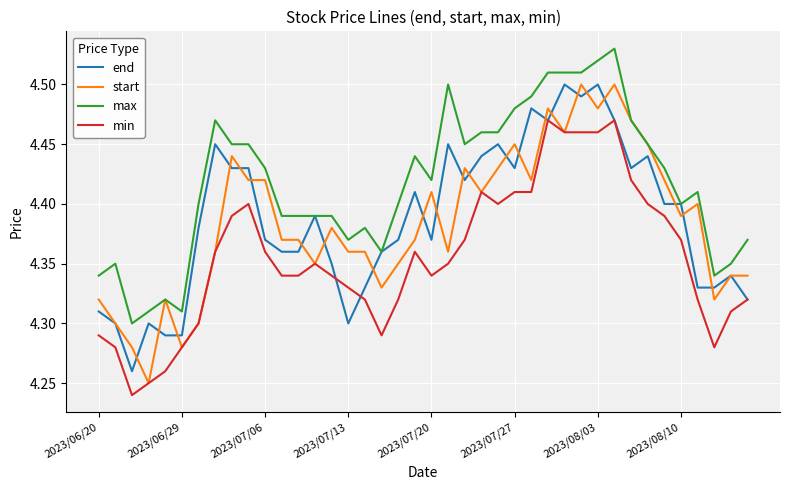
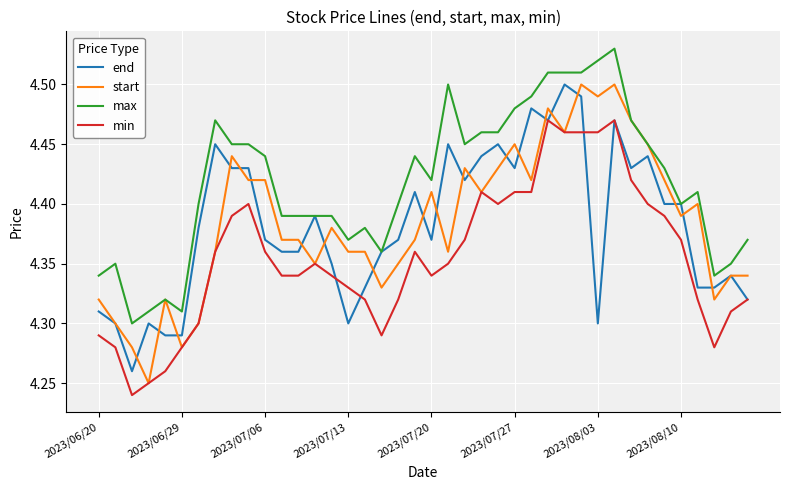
max, 2023/07/06: 4.43 -> 4.44
end, 2023/08/03: 4.5 -> 4.3
start, 2023/08/03: 4.48 -> 4.49
